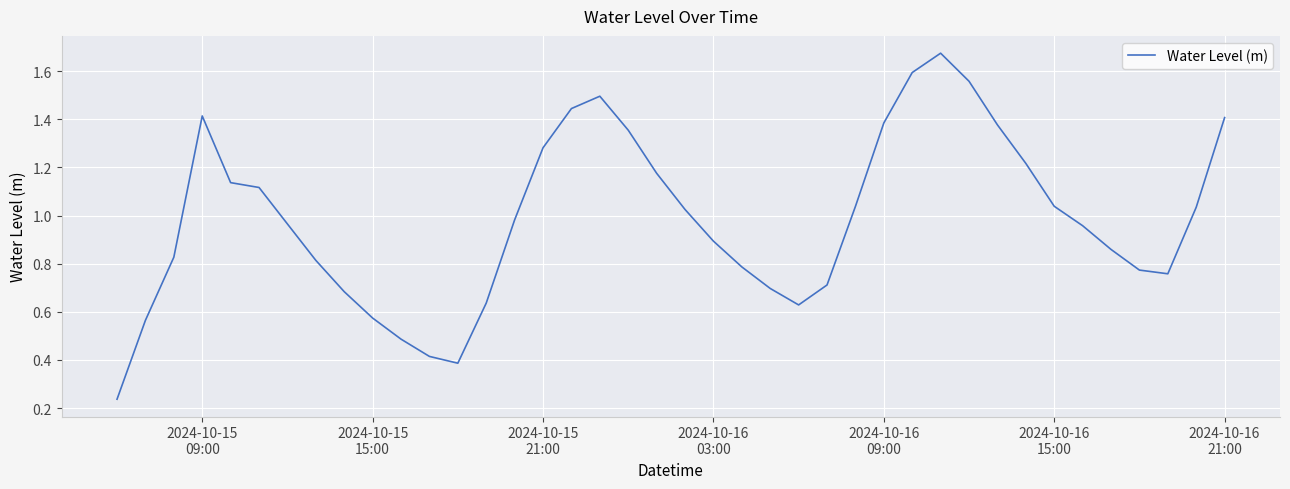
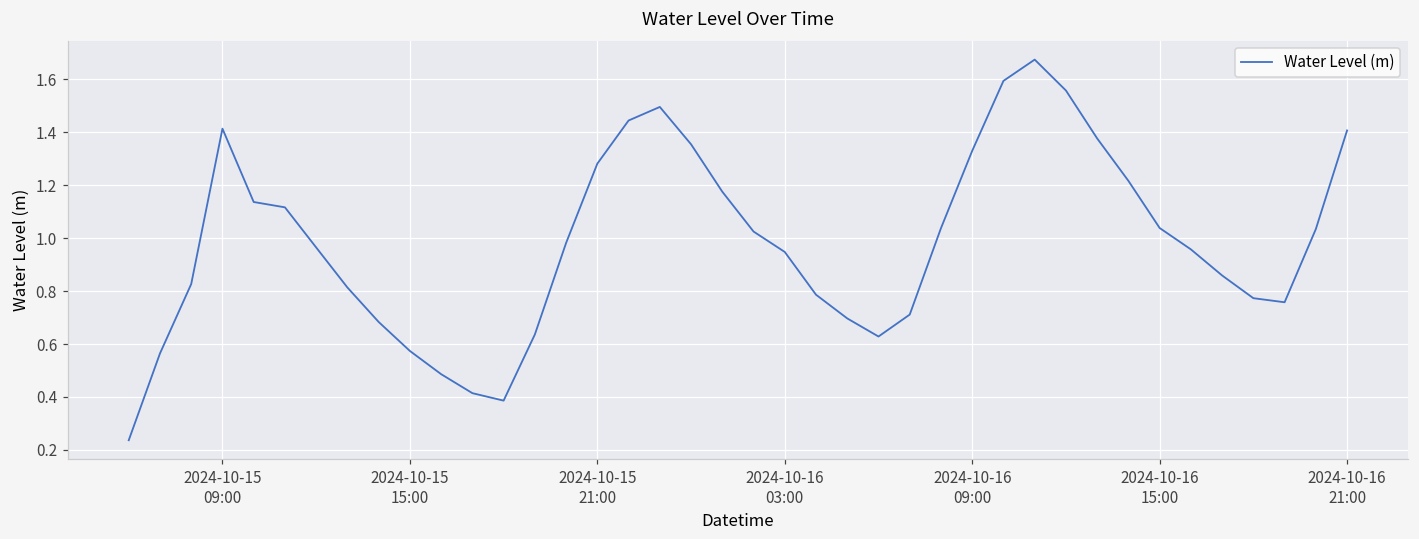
2024-10-16 03:00: 0.89 -> 0.95
2024-10-16 09:00: 1.38 -> 1.33
